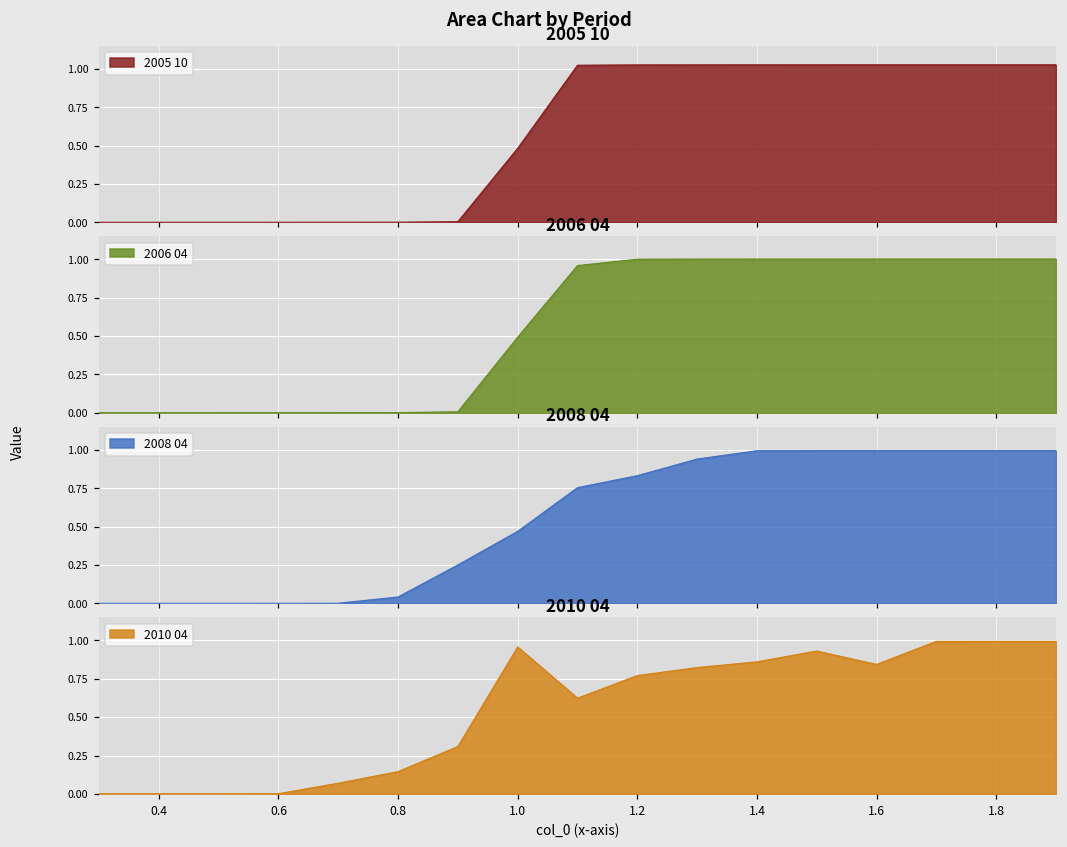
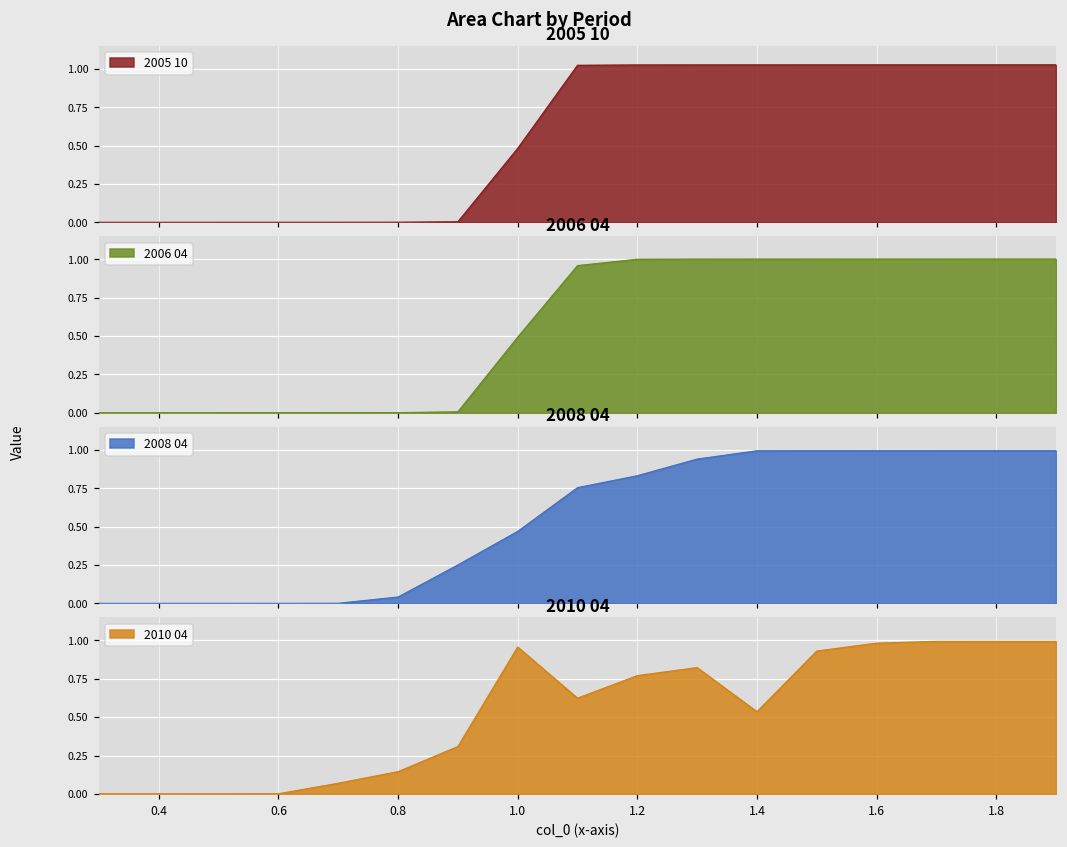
2010 04, 1.4: 0.86 -> 0.54
2010 04, 1.6: 0.84 -> 0.98
